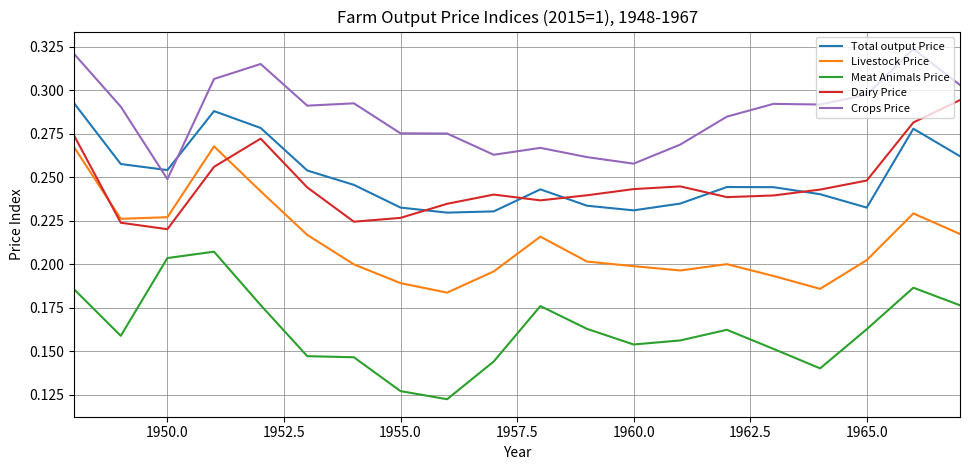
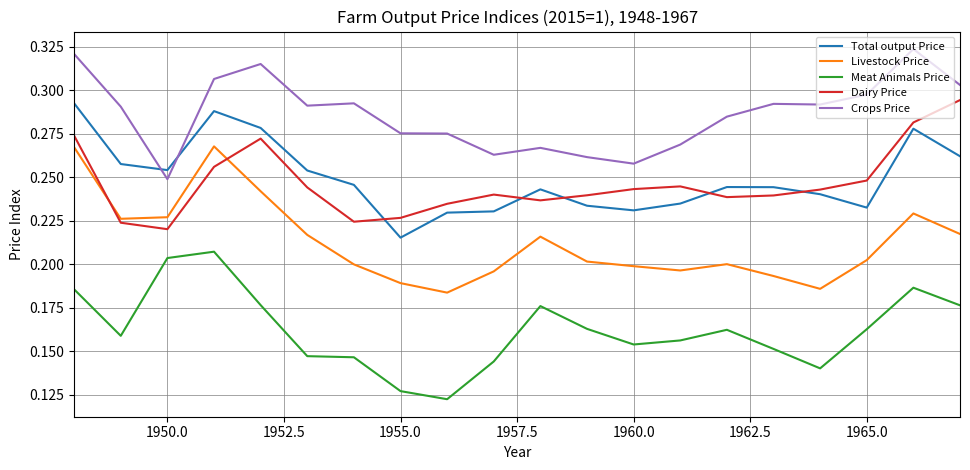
Total output Price, 1955.0: 0.233 -> 0.215
